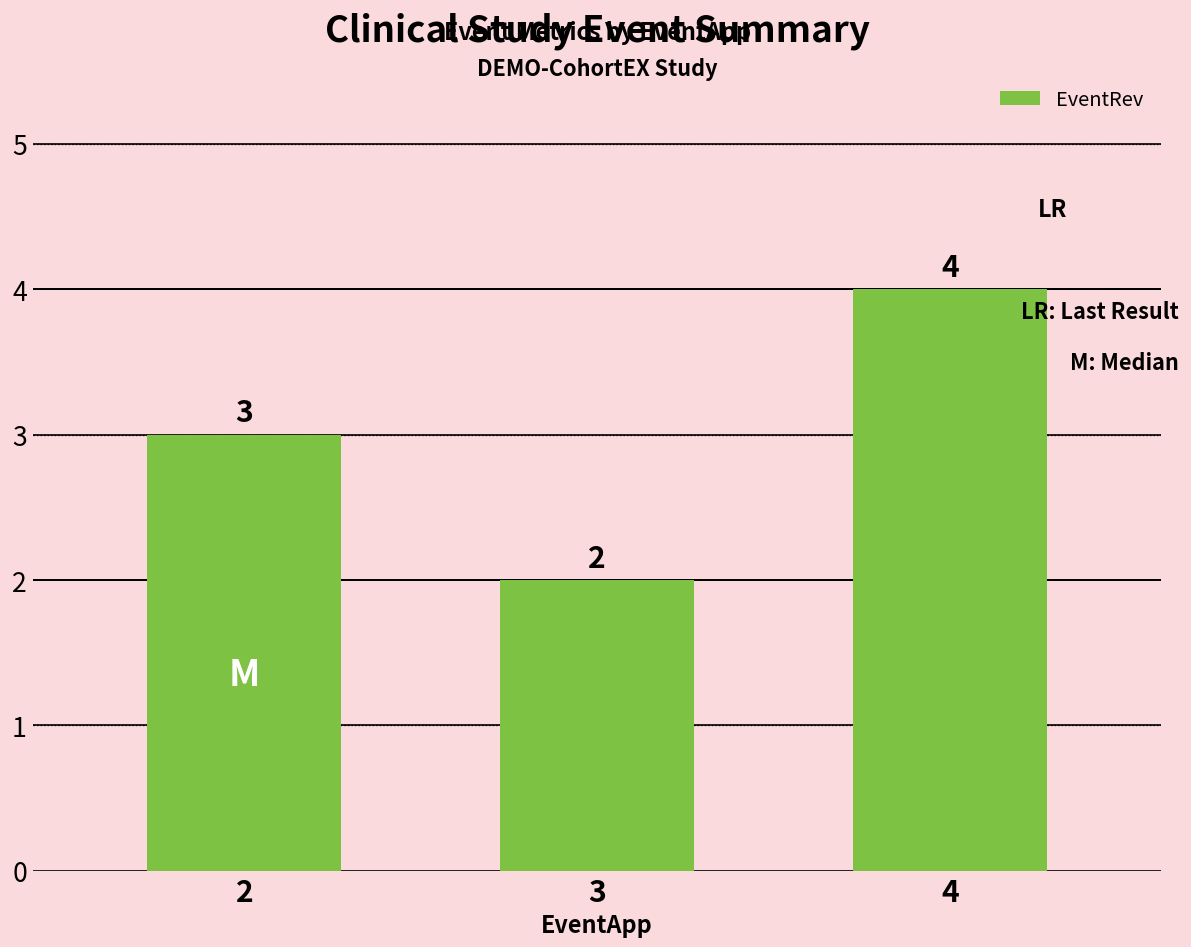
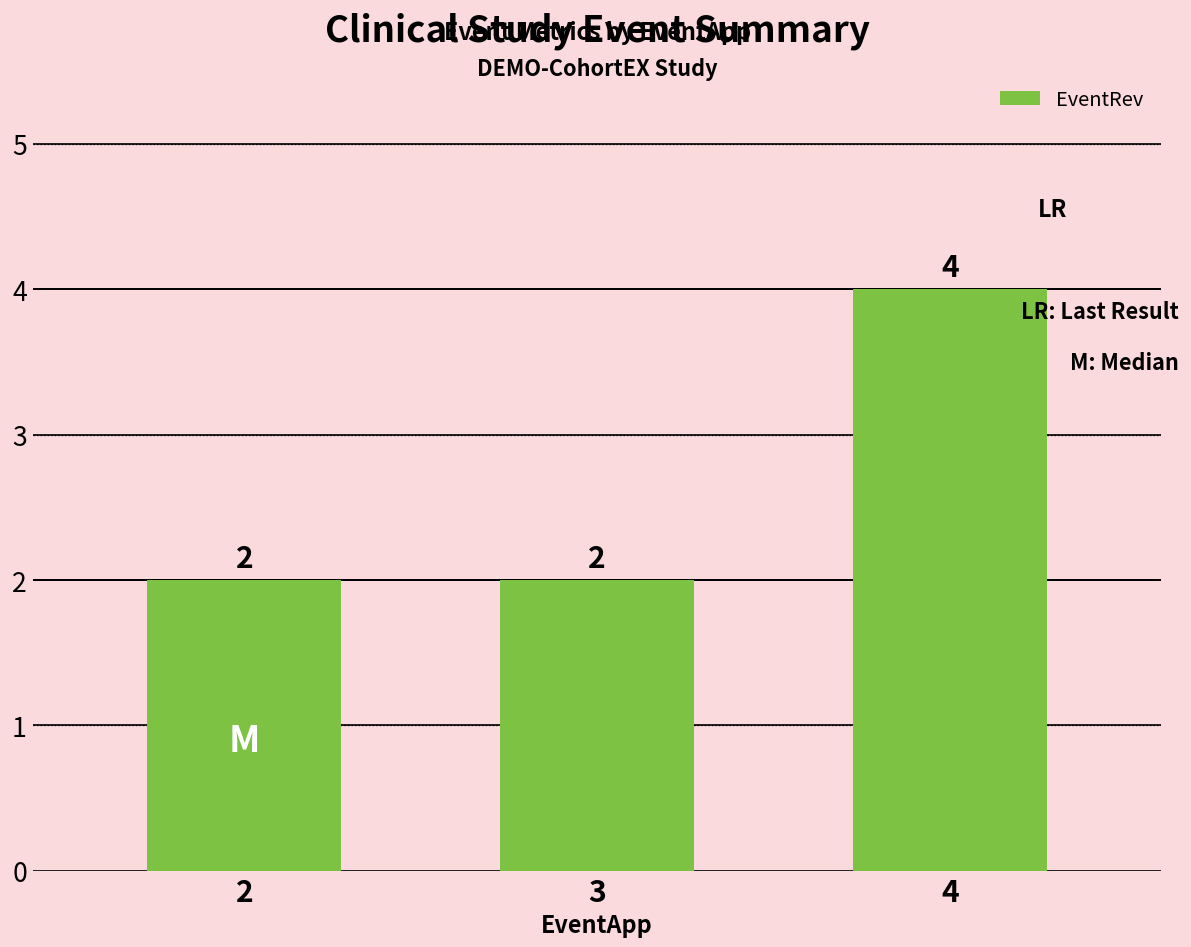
2: 3 -> 2
